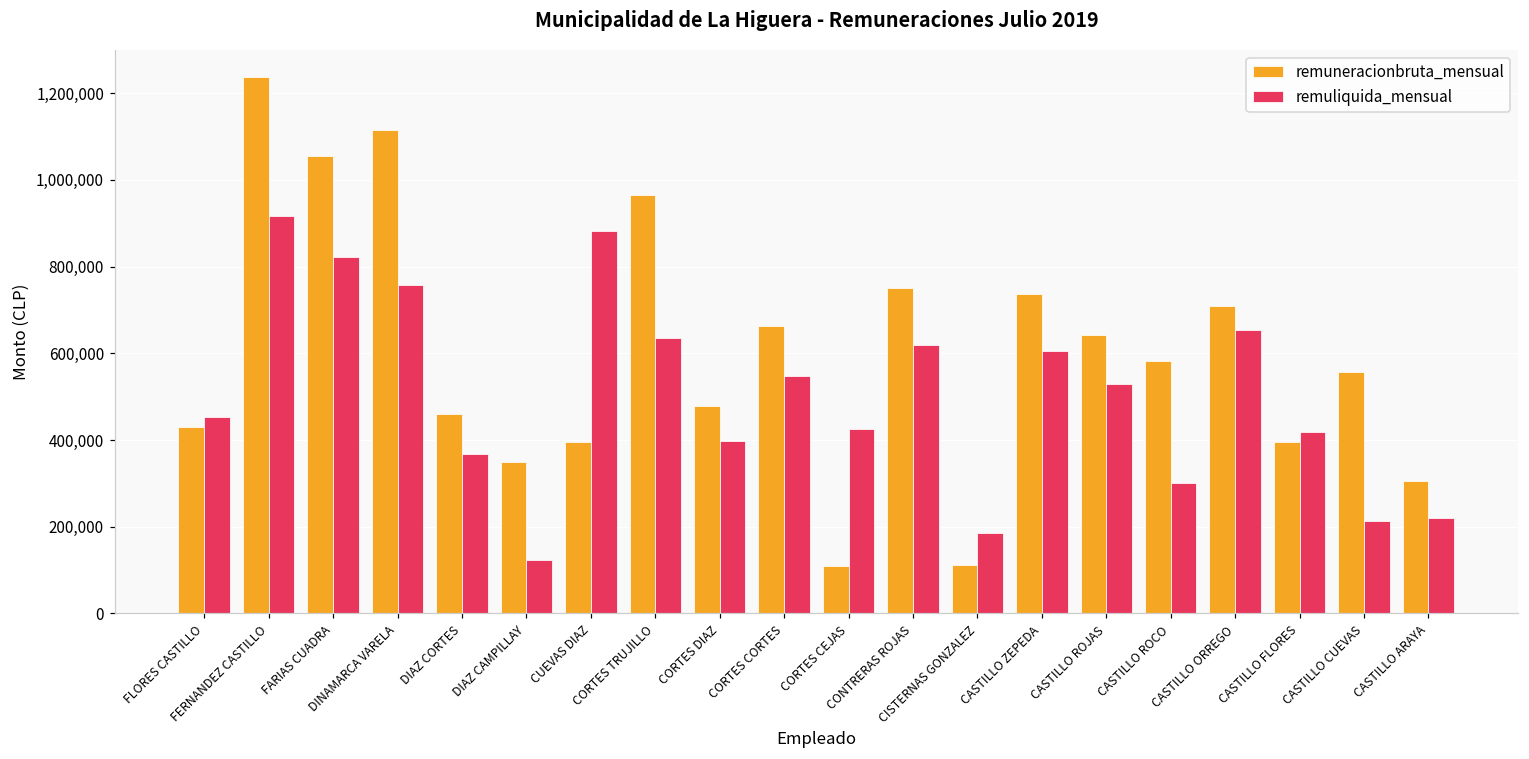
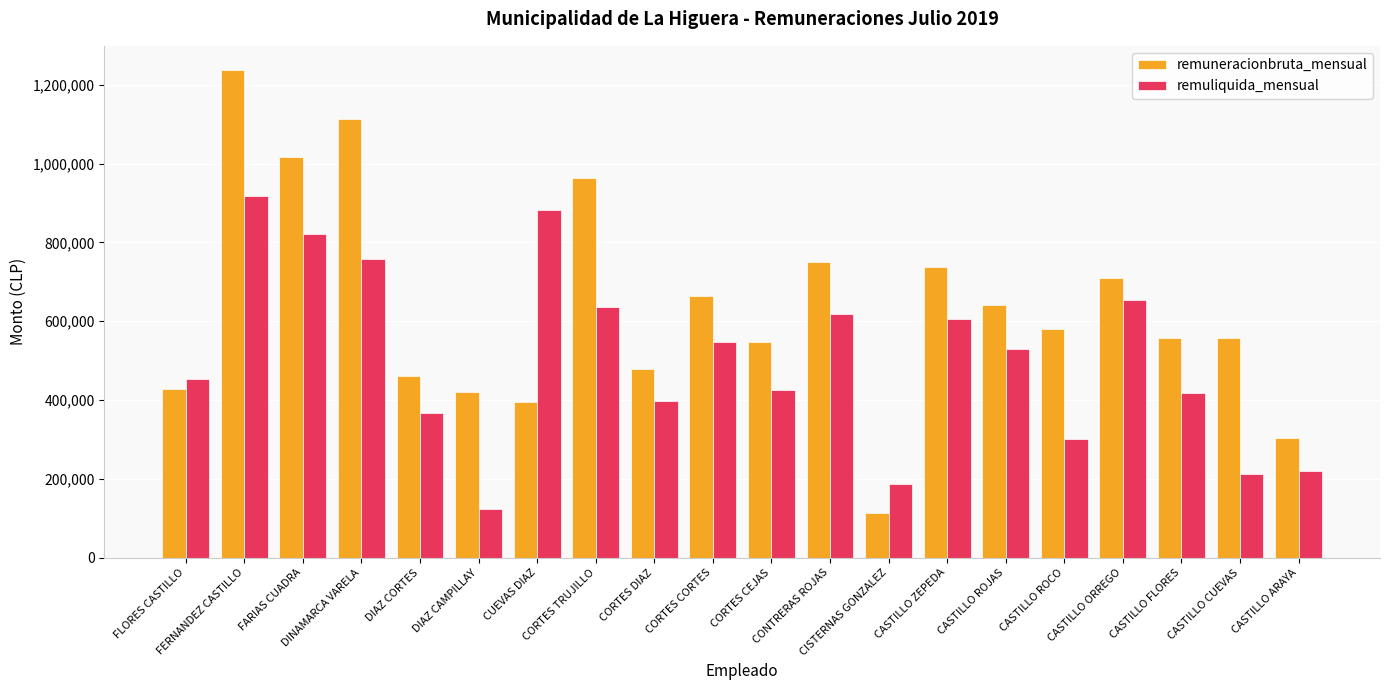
remuneracionbruta_mensual, FARIAS CUADRA: 1,050,000 -> 1,020,000
remuneracionbruta_mensual, DIAZ CAMPILLAY: 350,000 -> 420,000
remuneracionbruta_mensual, CORTES CEJAS: 110,000 -> 550,000
remuneracionbruta_mensual, CASTILLO FLORES: 390,000 -> 560,000
